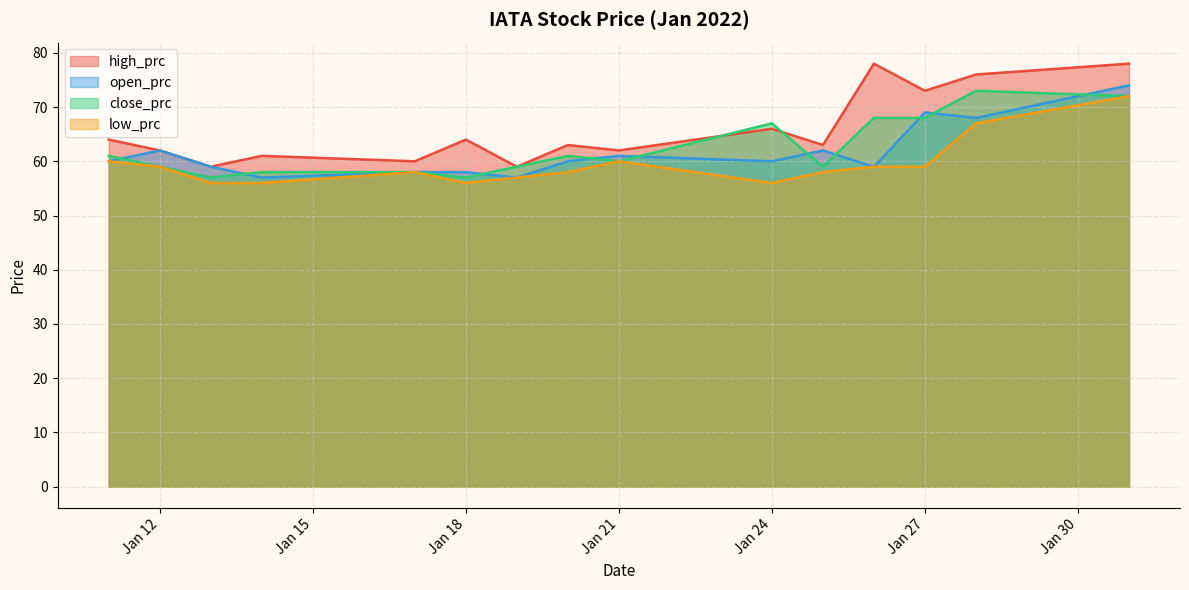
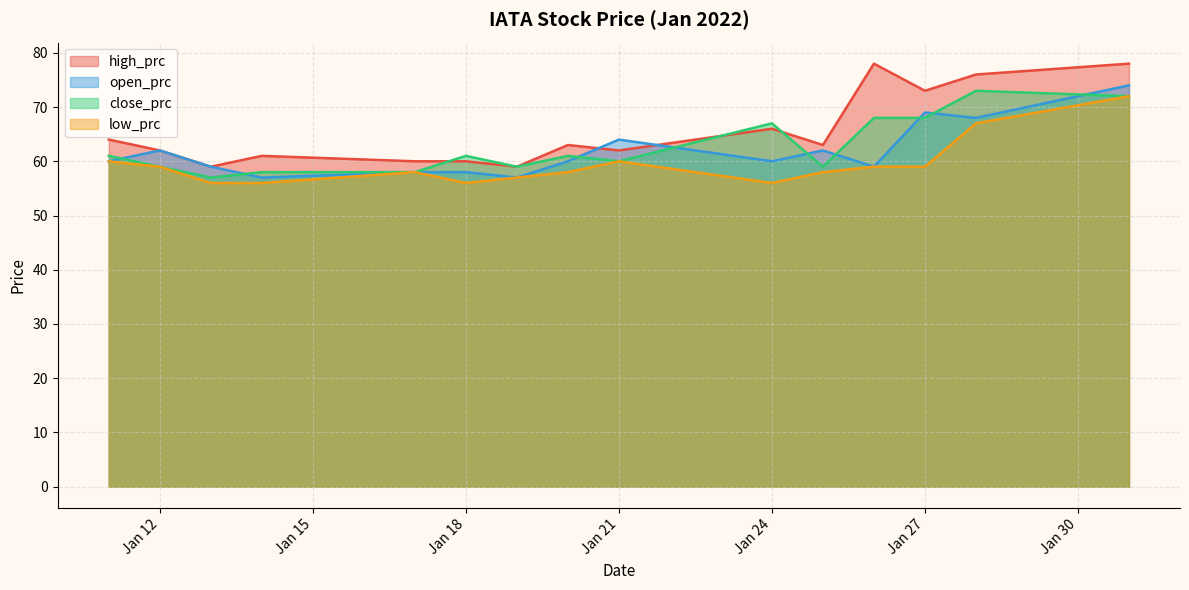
high_prc, Jan 18: 64 -> 60
close_prc, Jan 18: 57 -> 61
open_prc, Jan 21: 61 -> 64
